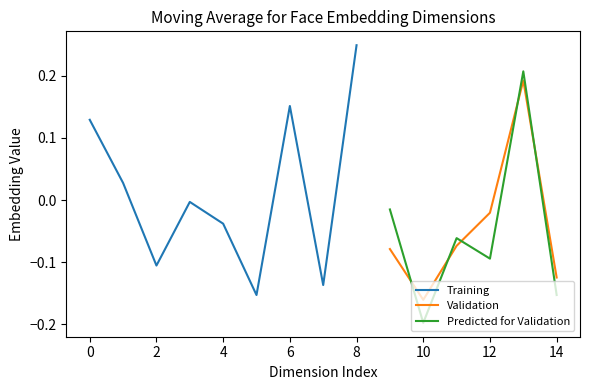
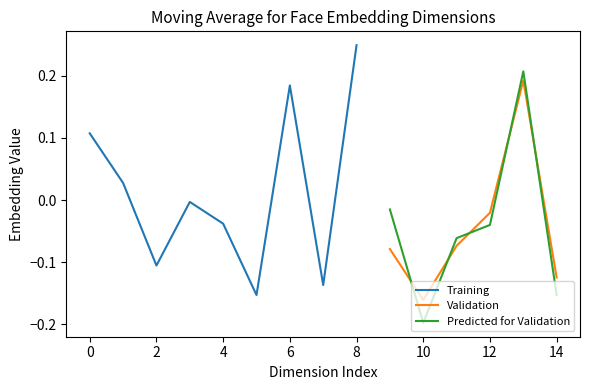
Training, 0: 0.13 -> 0.11
Training, 6: 0.15 -> 0.18
Predicted for Validation, 12: -0.09 -> -0.04
